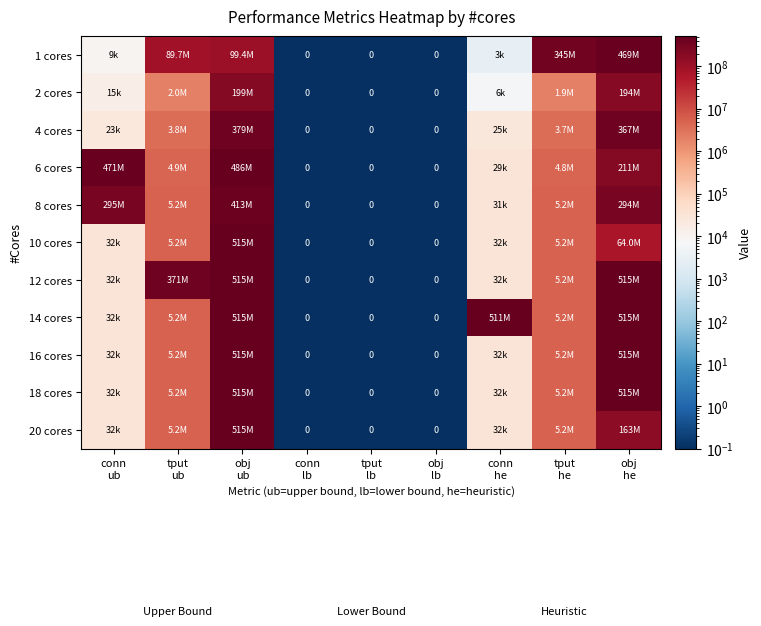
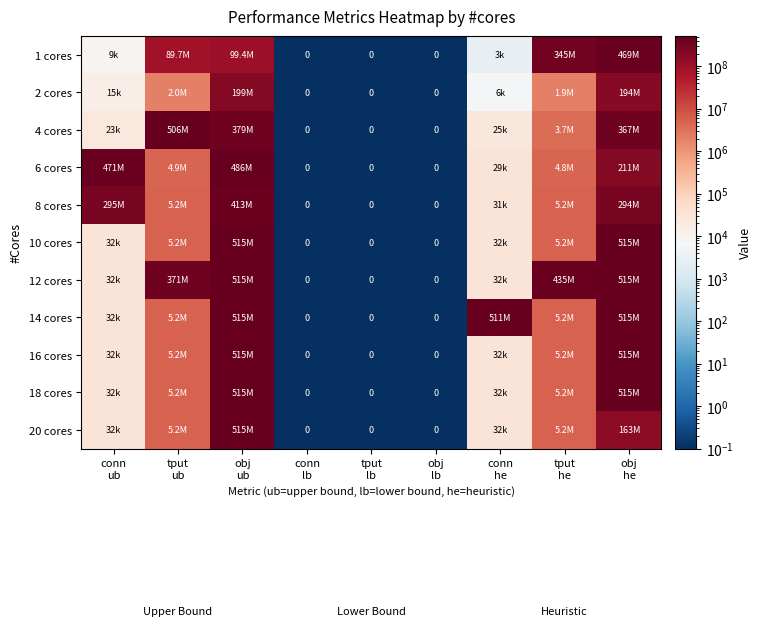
4 cores, tput ub: 3.8M -> 506M
10 cores, obj he: 64.0M -> 515M
12 cores, tput he: 5.2M -> 435M
